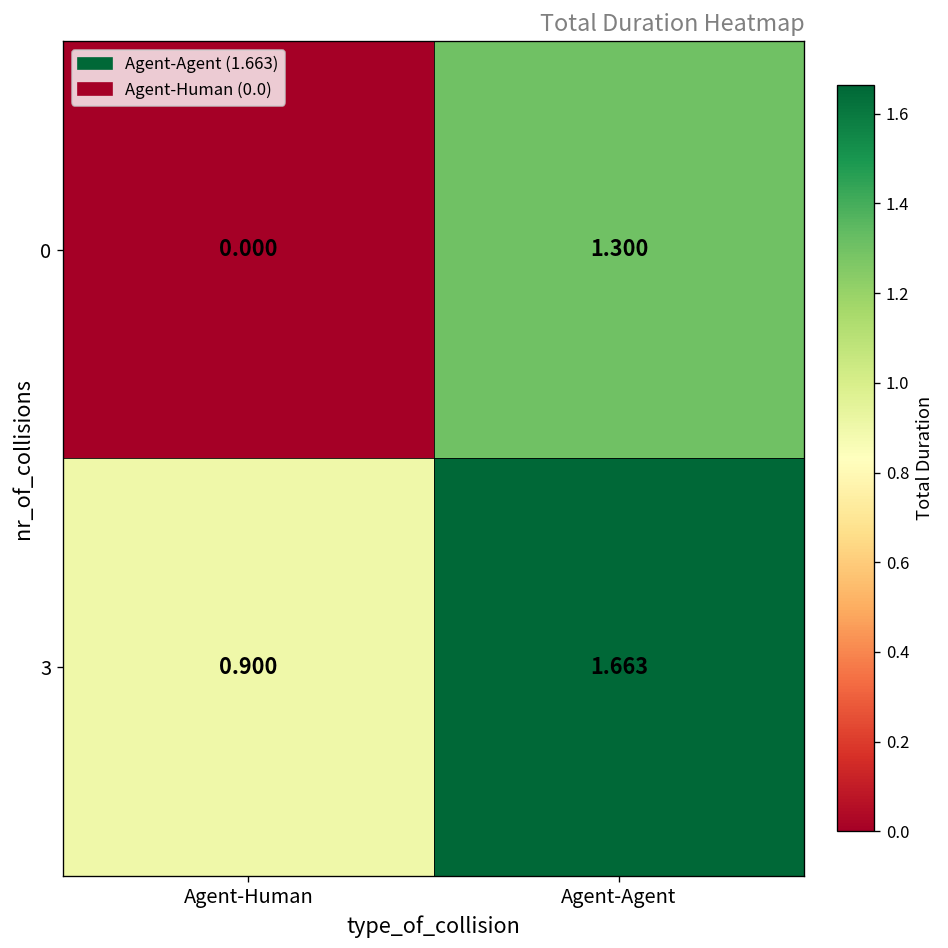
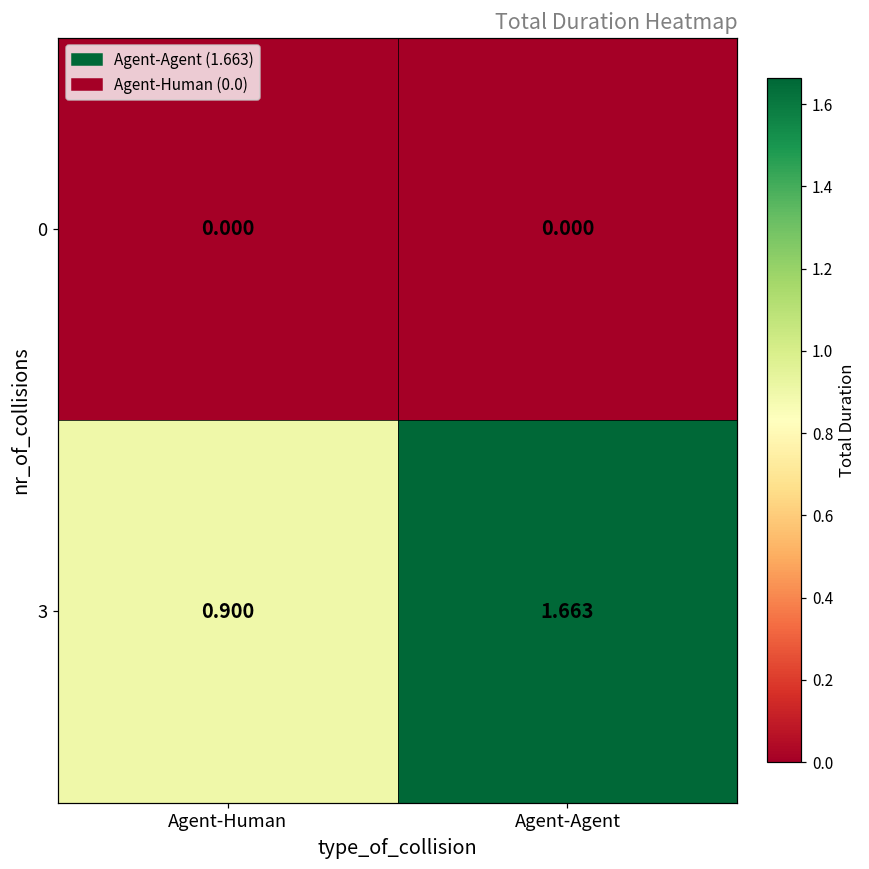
0, Agent-Agent: 1.300 -> 0.000
